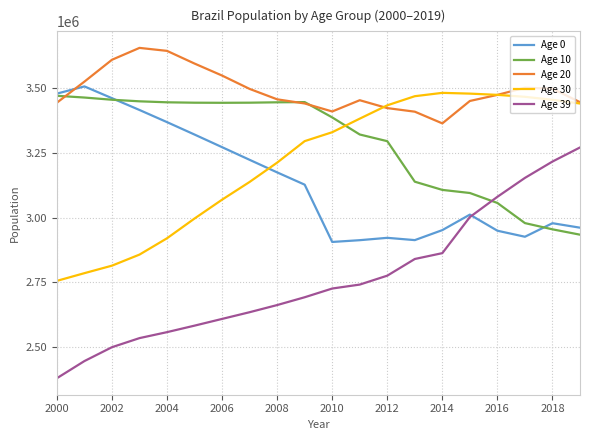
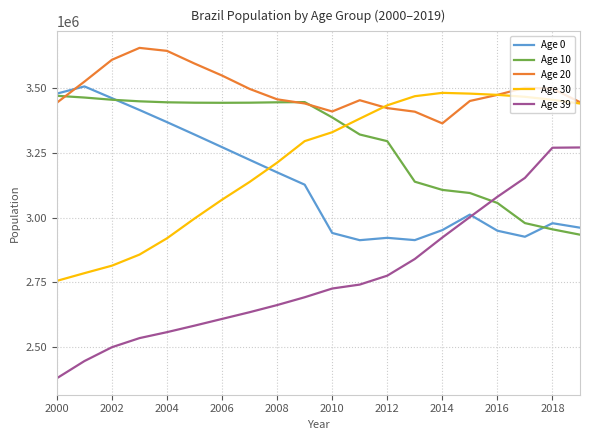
Age 0, 2010: 2910000 -> 2940000
Age 39, 2014: 2860000 -> 2920000
Age 39, 2018: 3220000 -> 3270000
